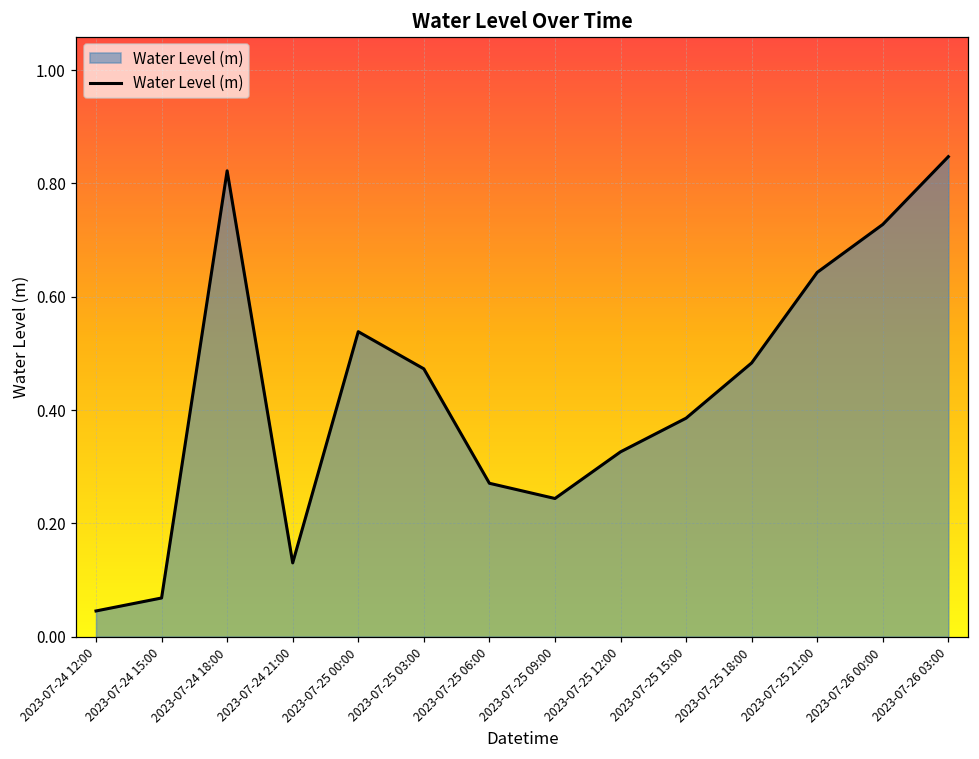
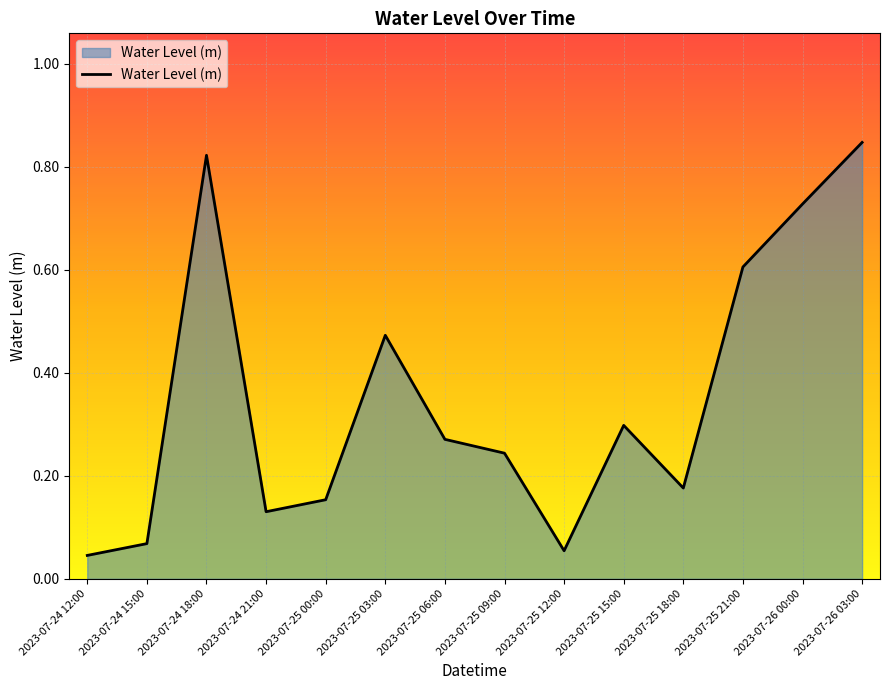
2023-07-25 00:00: 0.54 -> 0.15
2023-07-25 12:00: 0.33 -> 0.05
2023-07-25 15:00: 0.39 -> 0.30
2023-07-25 18:00: 0.48 -> 0.18
2023-07-25 21:00: 0.64 -> 0.61
